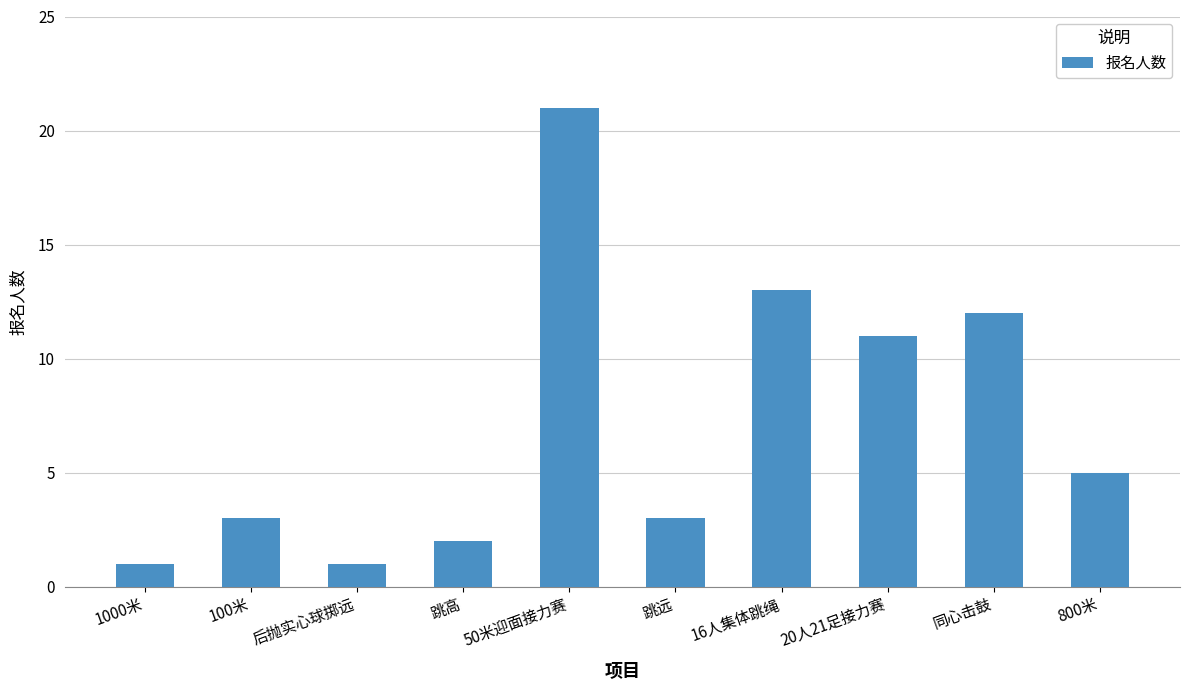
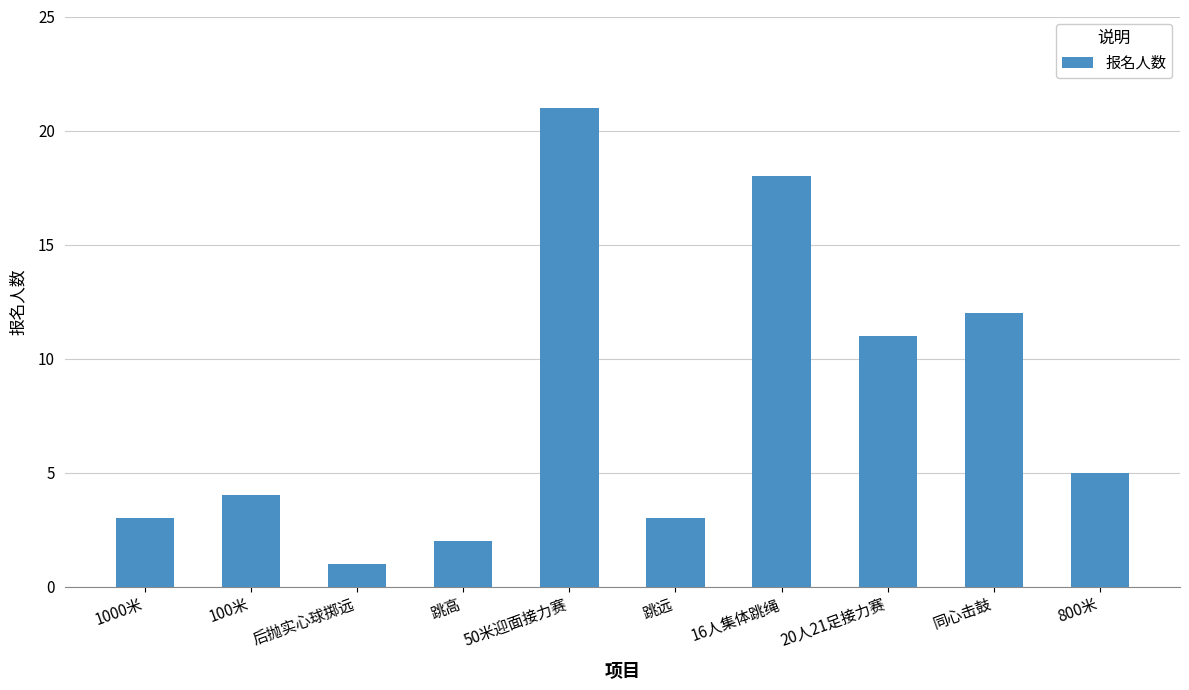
1000米: 1 -> 3
100米: 3 -> 4
16人集体跳绳: 13 -> 18
